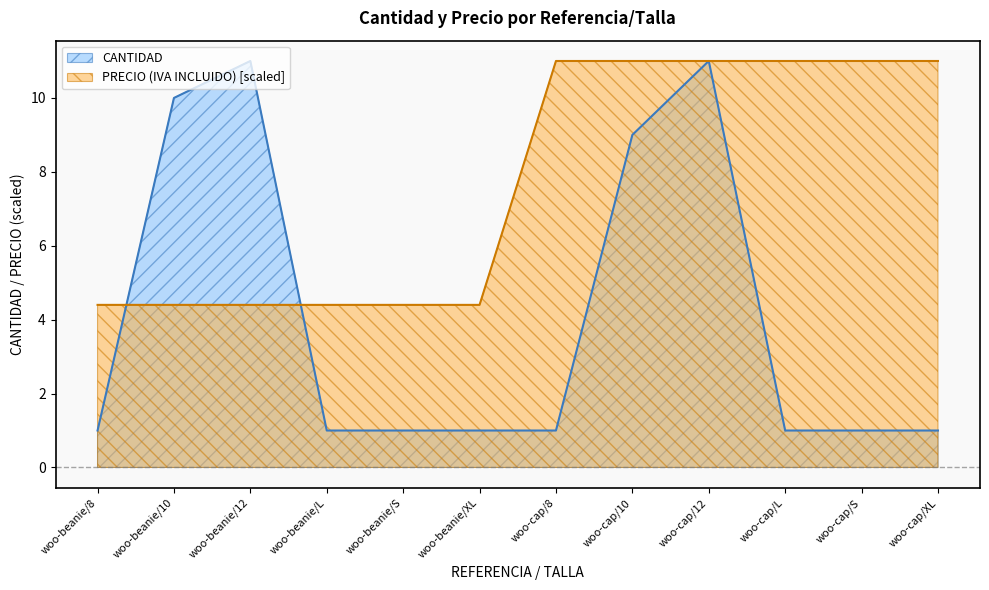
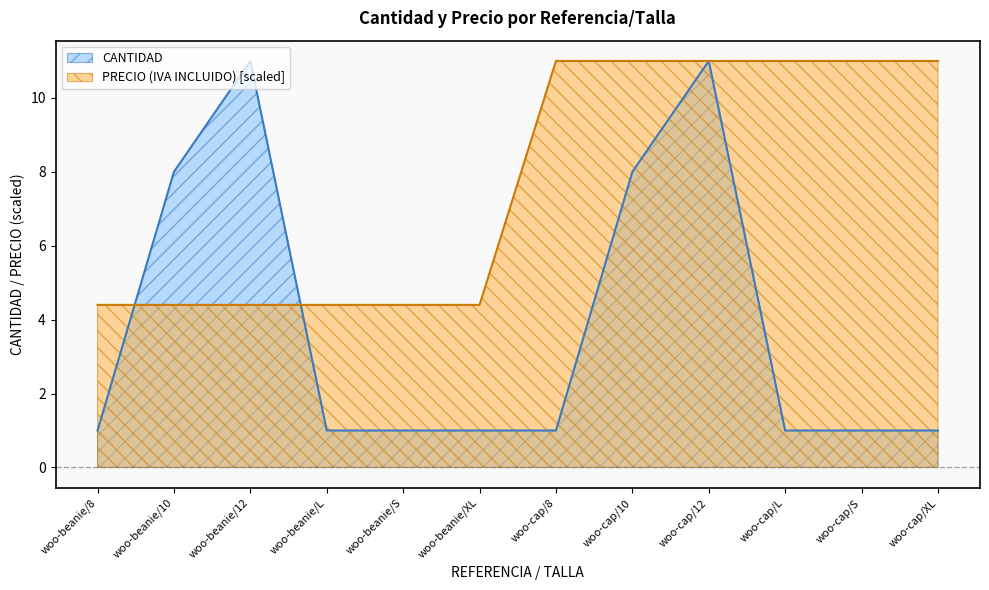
CANTIDAD, woo-beanie/10: 10 -> 8
CANTIDAD, woo-cap/10: 9 -> 8
